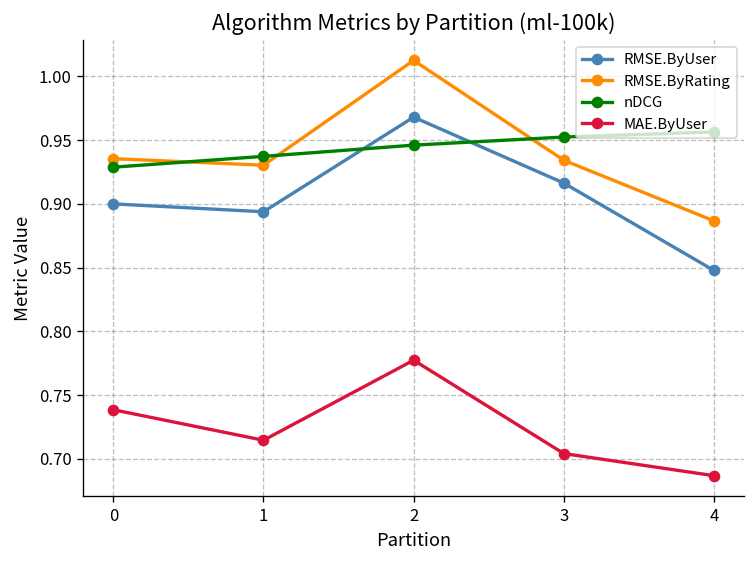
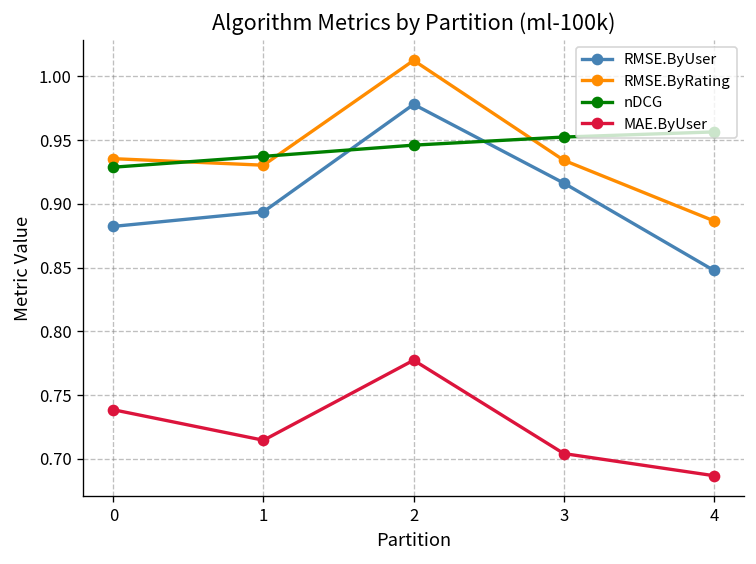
RMSE.ByUser, 0: 0.900 -> 0.882
RMSE.ByUser, 2: 0.968 -> 0.978
